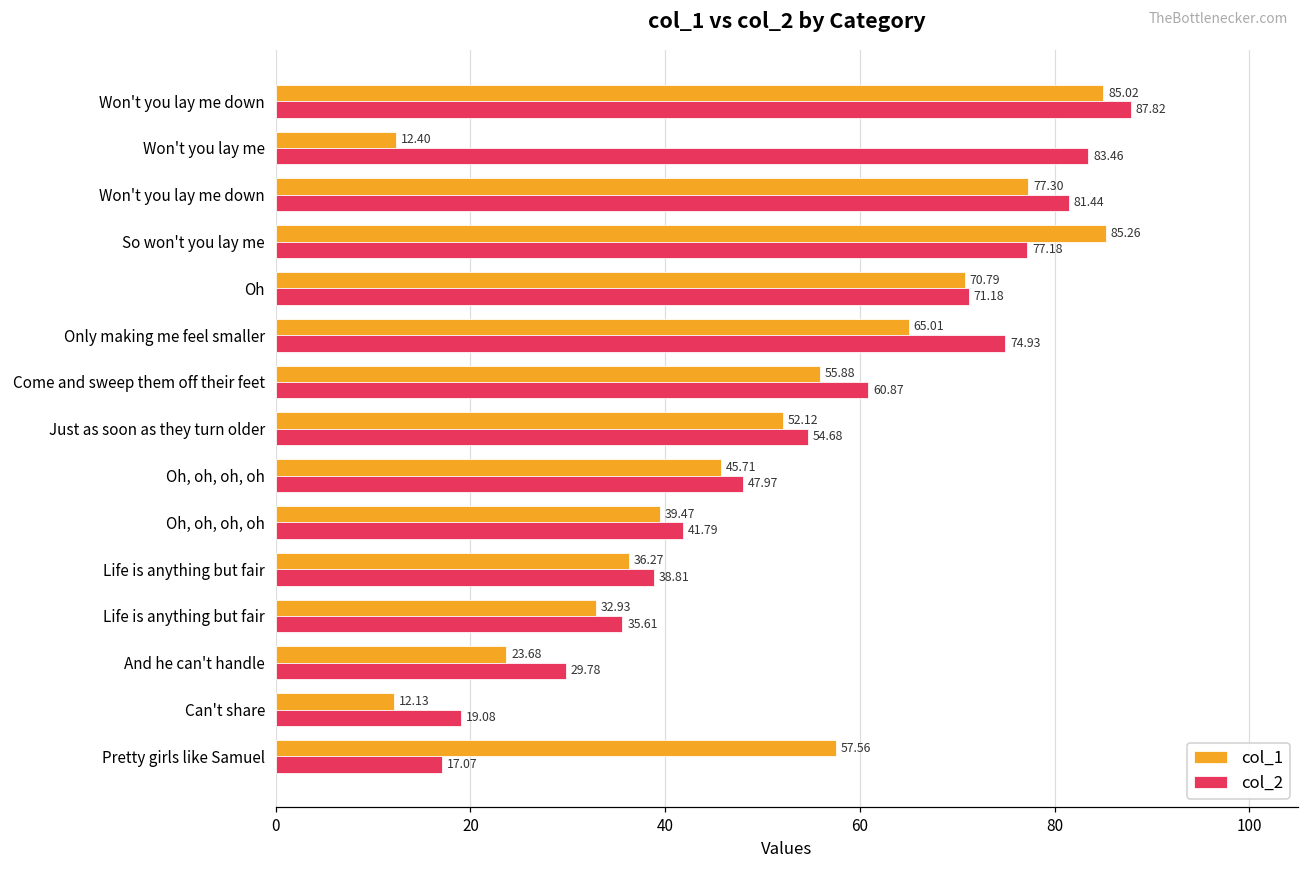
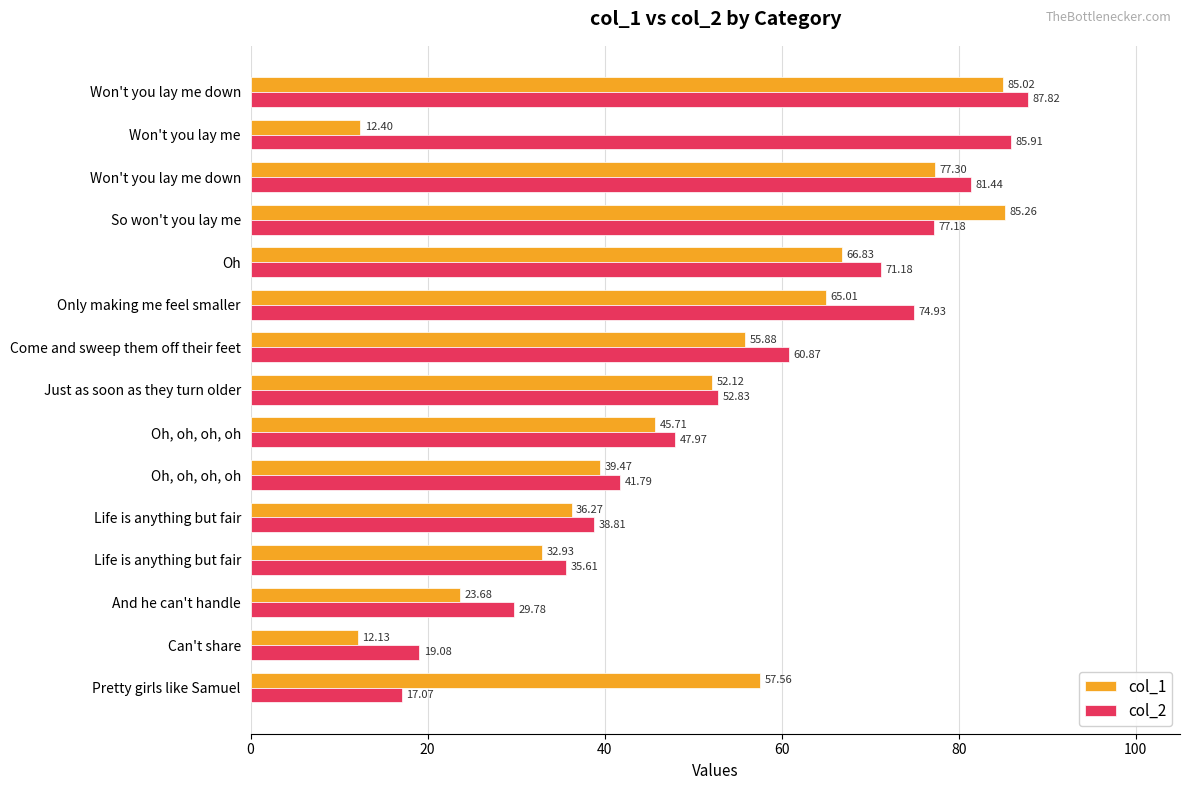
col_2, Won't you lay me: 83.46 -> 85.91
col_1, Oh: 70.79 -> 66.83
col_2, Just as soon as they turn older: 54.68 -> 52.83
